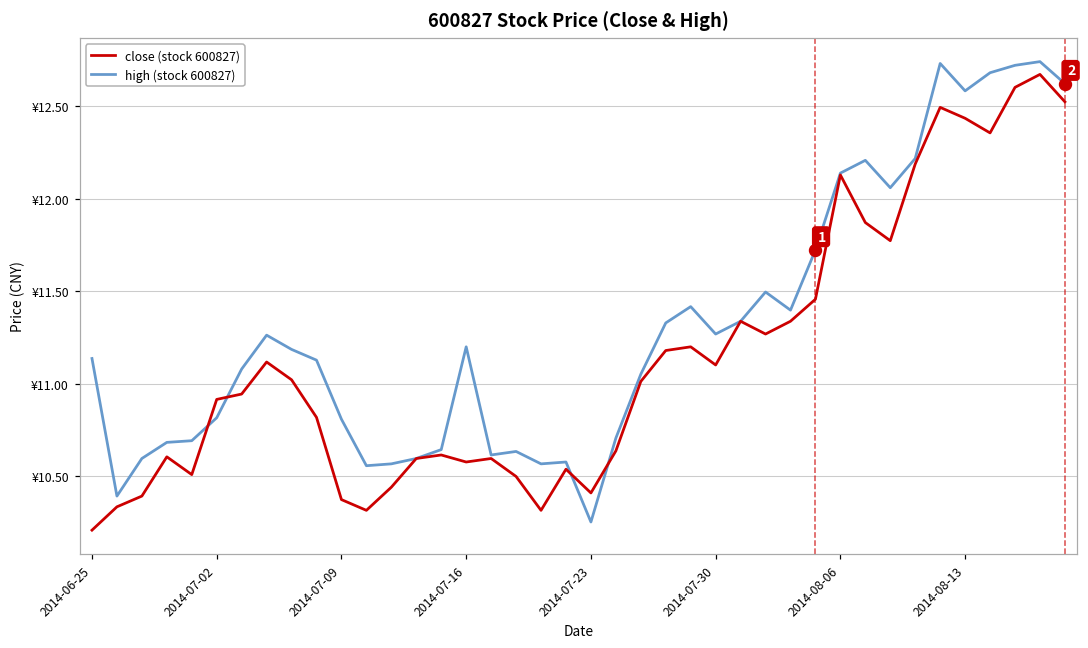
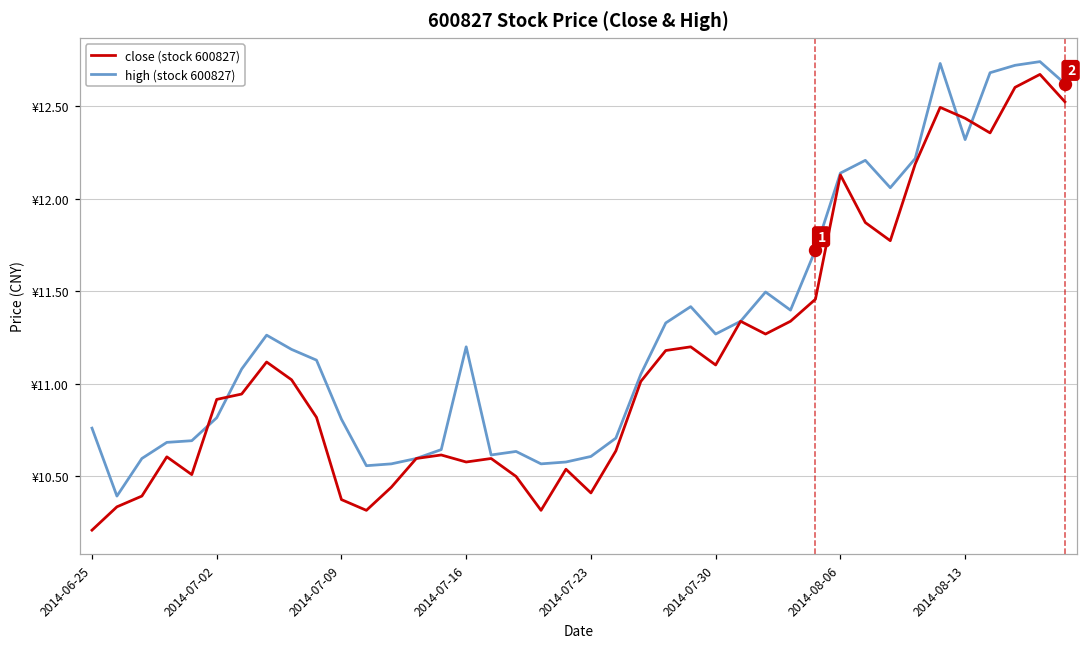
high (stock 600827), 2014-06-25: ¥11.14 -> ¥10.76
high (stock 600827), 2014-07-23: ¥10.25 -> ¥10.61
high (stock 600827), 2014-08-13: ¥12.58 -> ¥12.32
